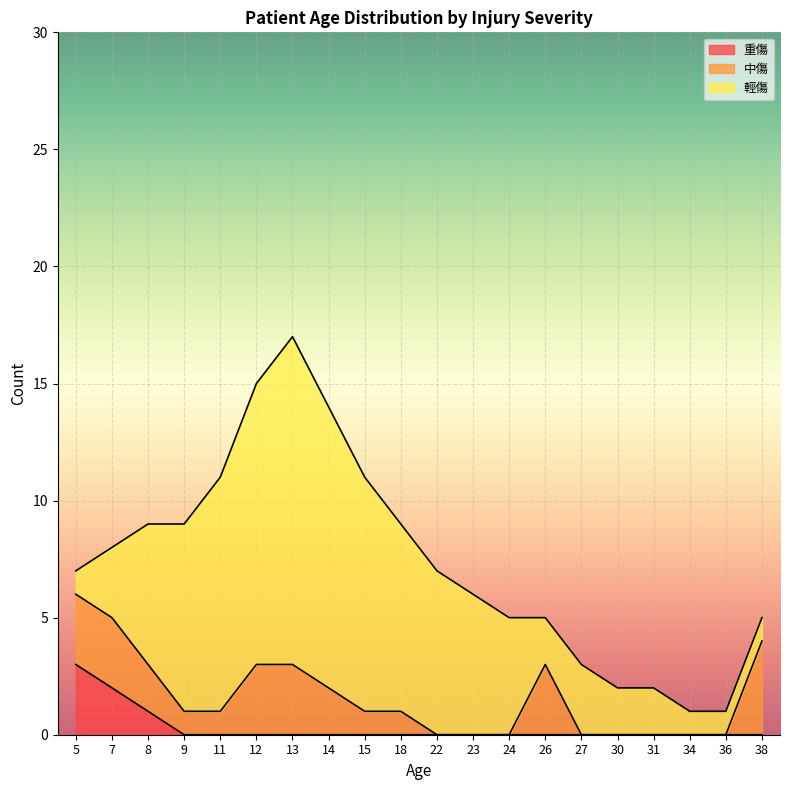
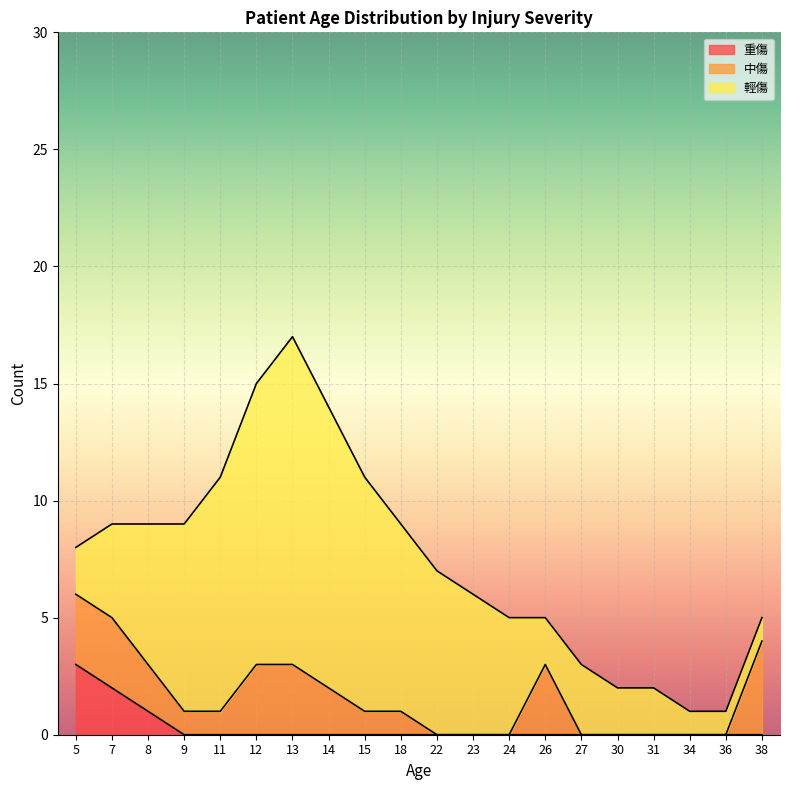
輕傷, 5: 1 -> 2
輕傷, 7: 3 -> 4
